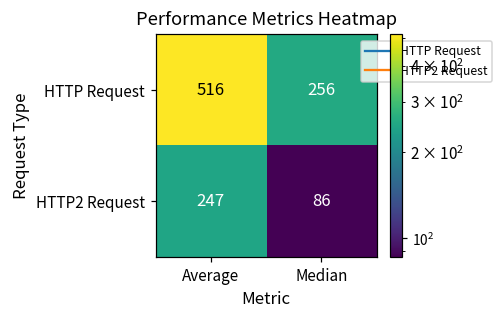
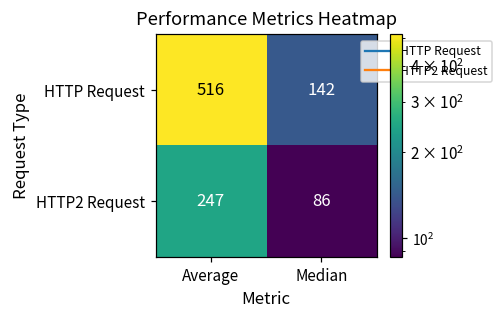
HTTP Request, Median: 256 -> 142
